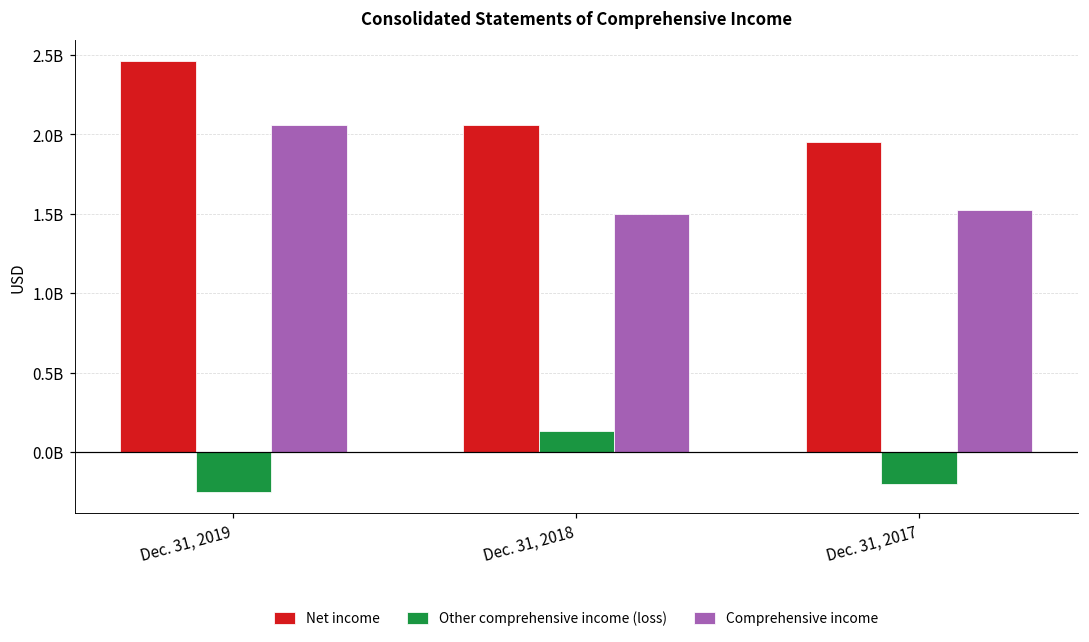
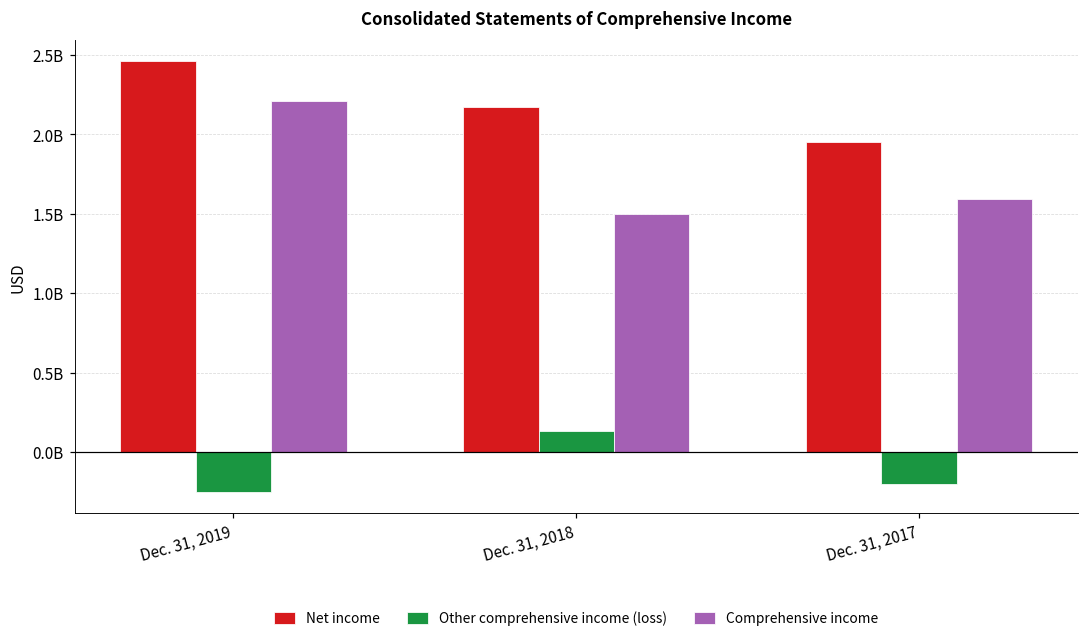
Comprehensive income, Dec. 31, 2019: 2060000000 -> 2210000000
Net income, Dec. 31, 2018: 2060000000 -> 2170000000
Comprehensive income, Dec. 31, 2017: 1520000000 -> 1590000000
